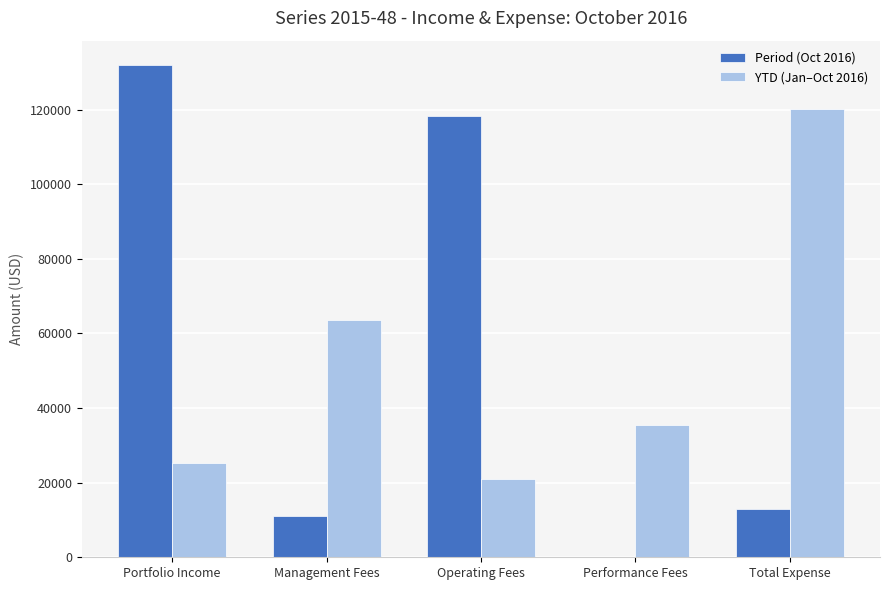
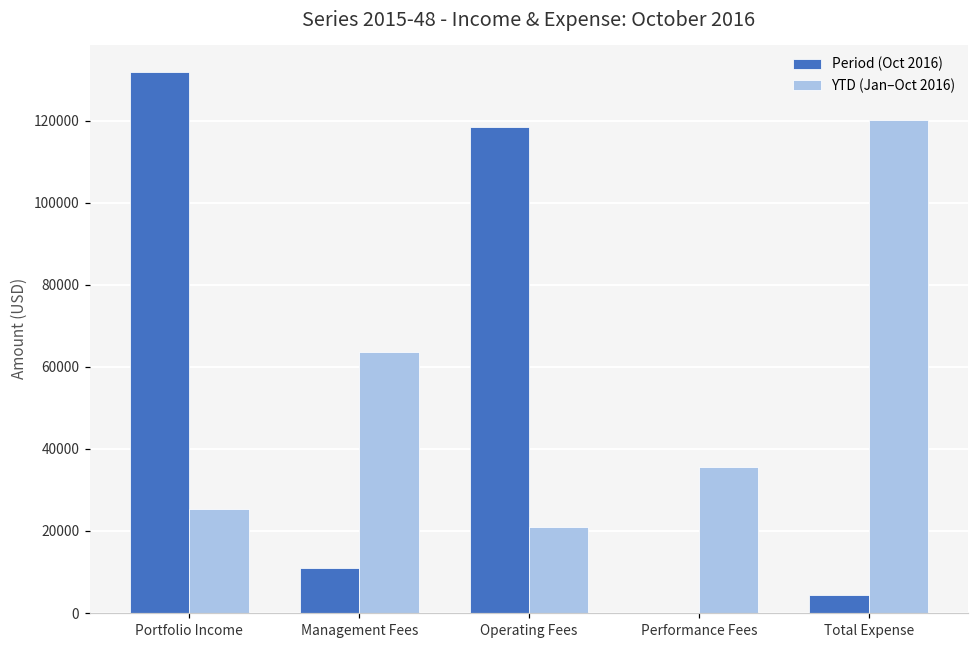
Period (Oct 2016), Total Expense: 13000 -> 4000
